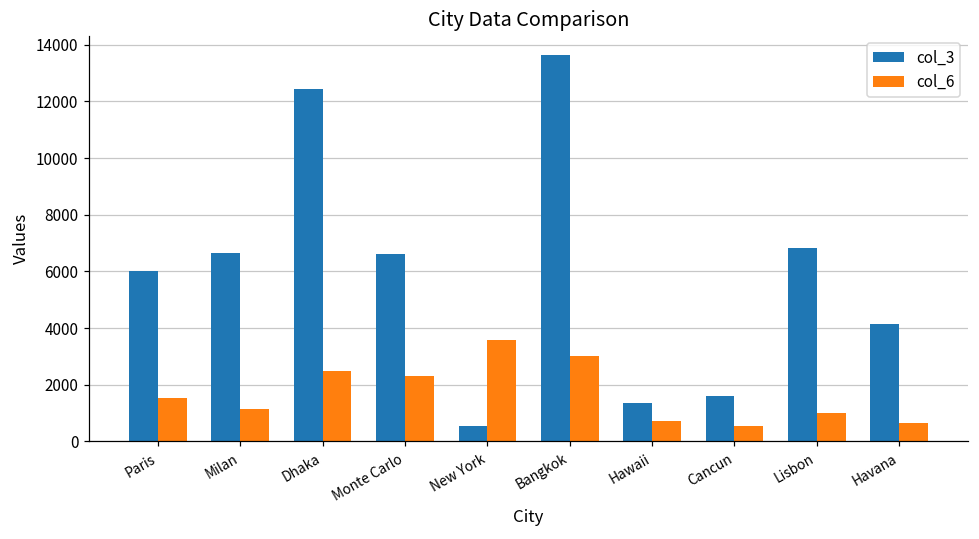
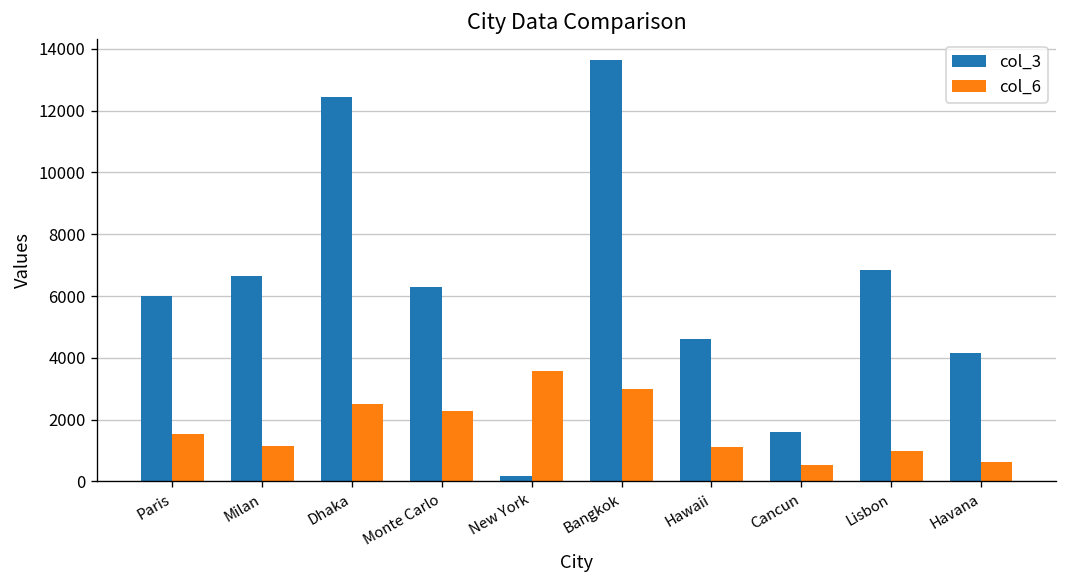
col_3, Monte Carlo: 6600 -> 6300
col_3, New York: 500 -> 200
col_3, Hawaii: 1400 -> 4600
col_6, Hawaii: 700 -> 1100
